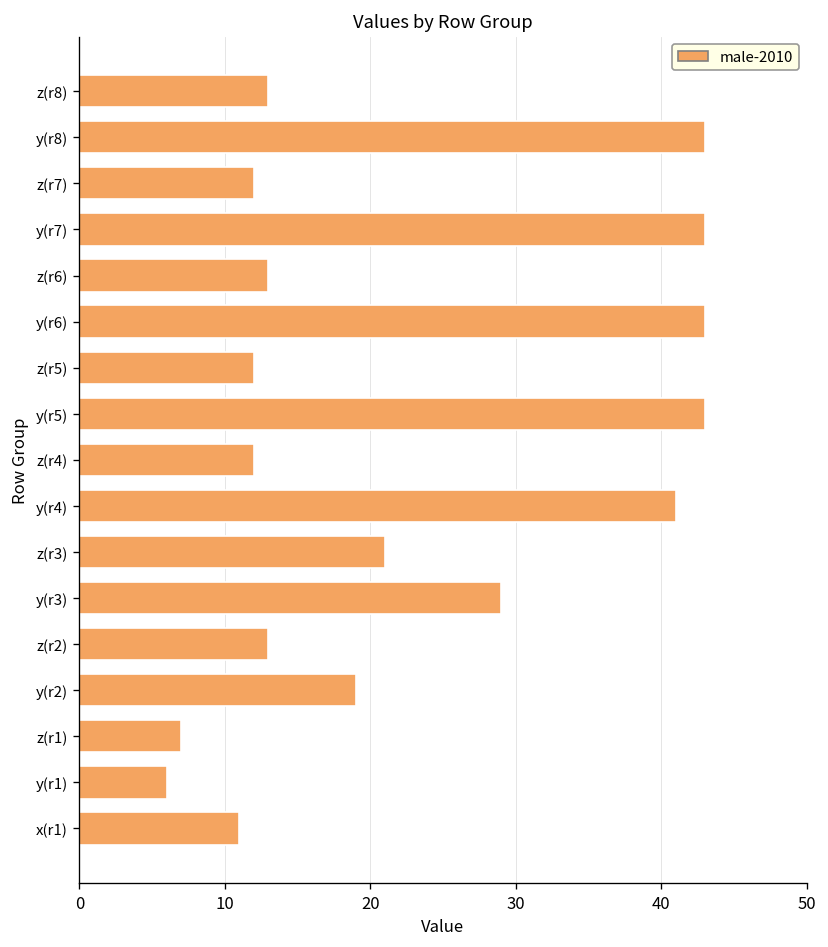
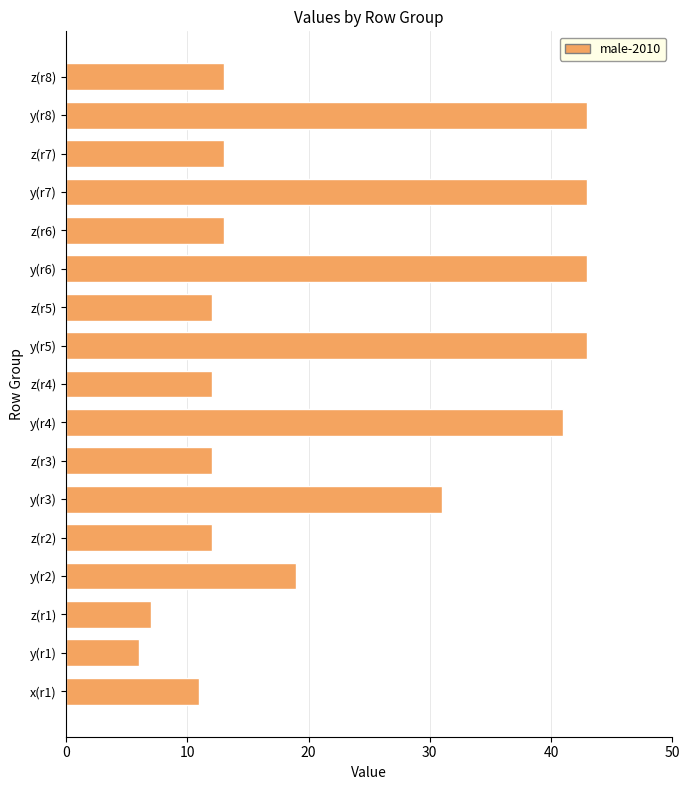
z(r7): 12 -> 13
z(r3): 21 -> 12
y(r3): 29 -> 31
z(r2): 13 -> 12
